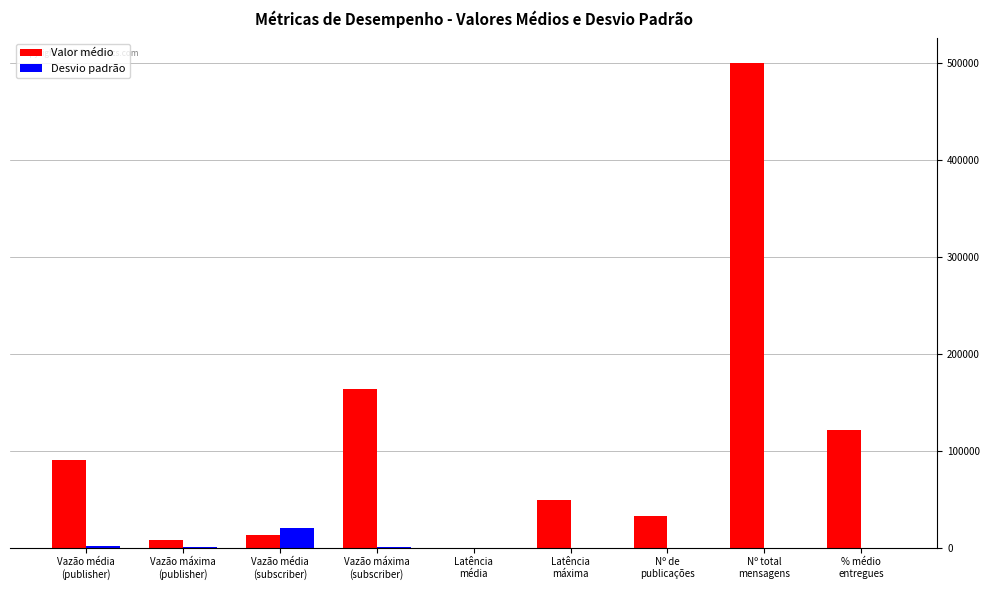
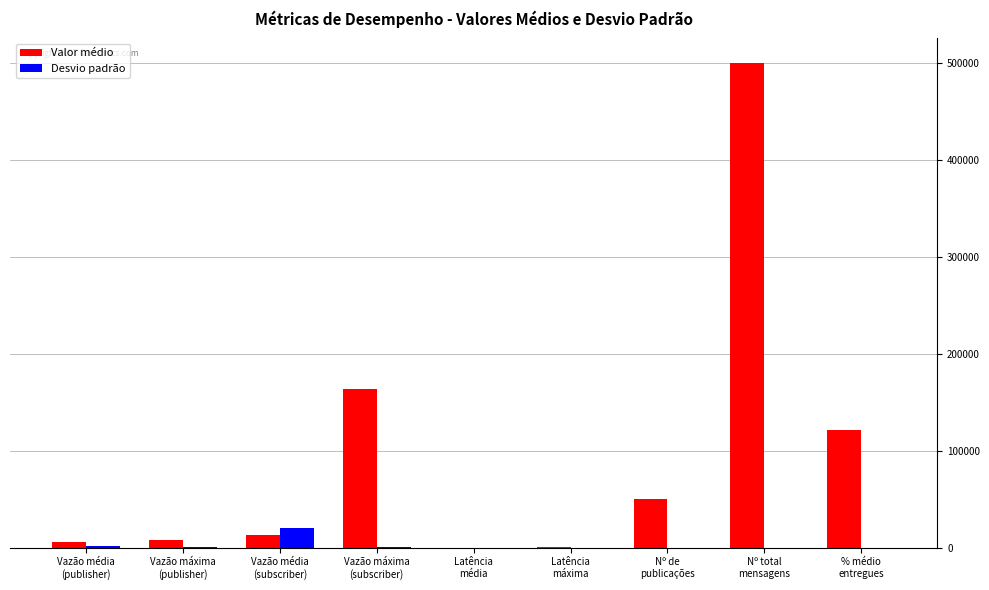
Valor médio, Vazão média (publisher): 90000 -> 10000
Valor médio, Latência máxima: 50000 -> 0
Valor médio, Nº de publicações: 30000 -> 50000
